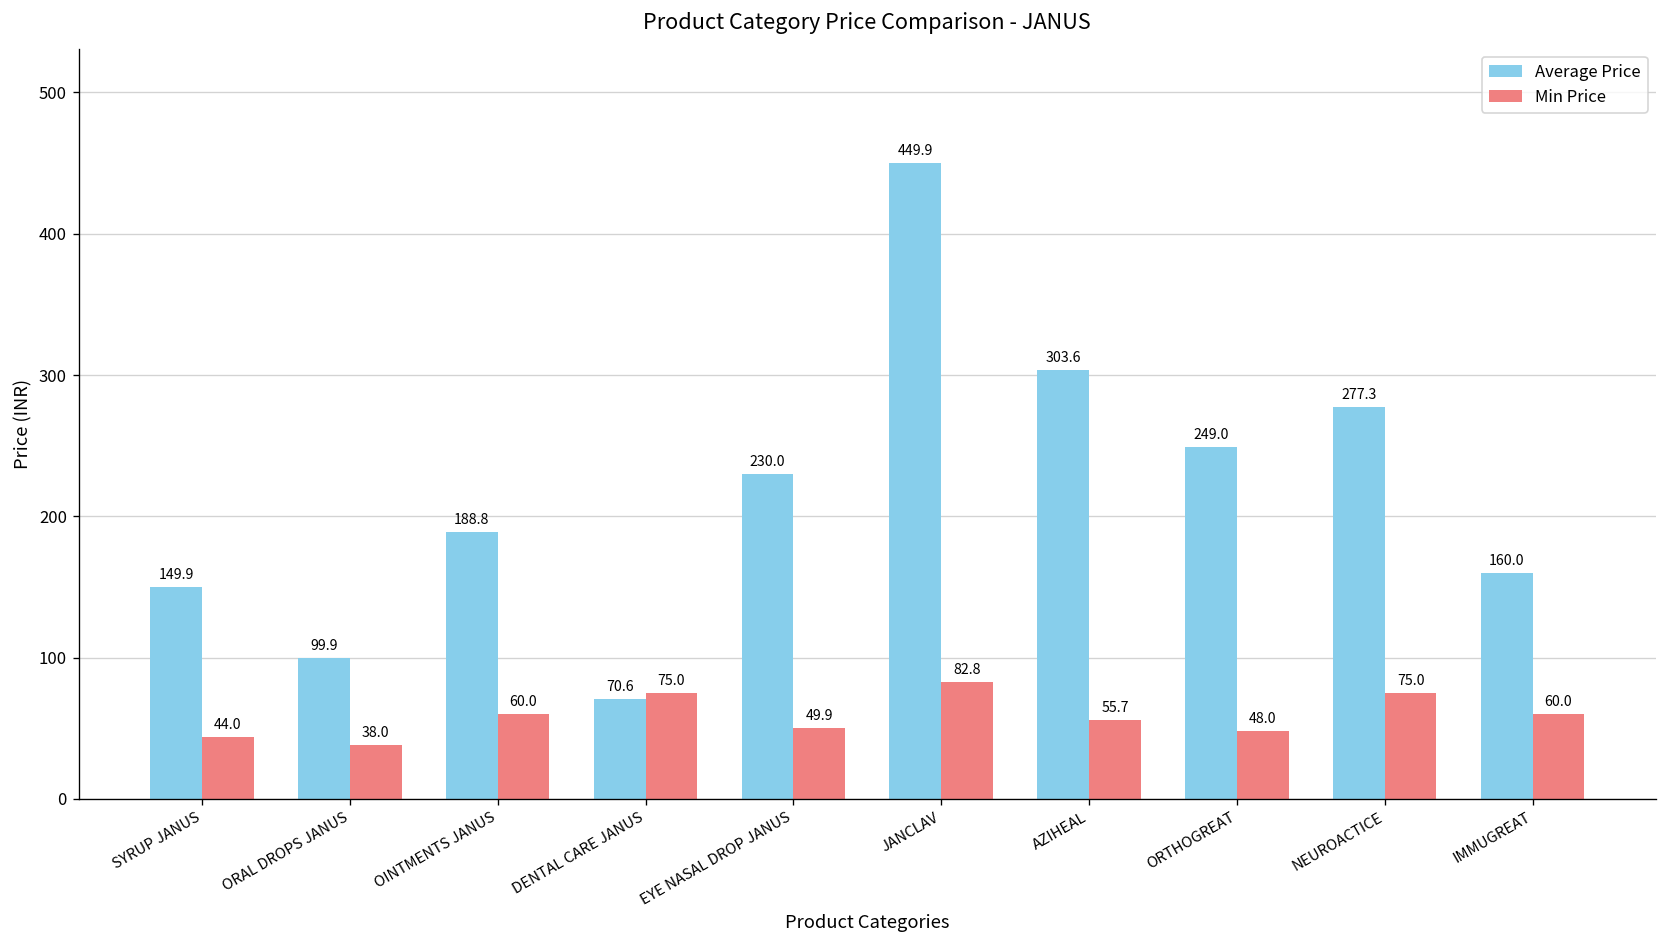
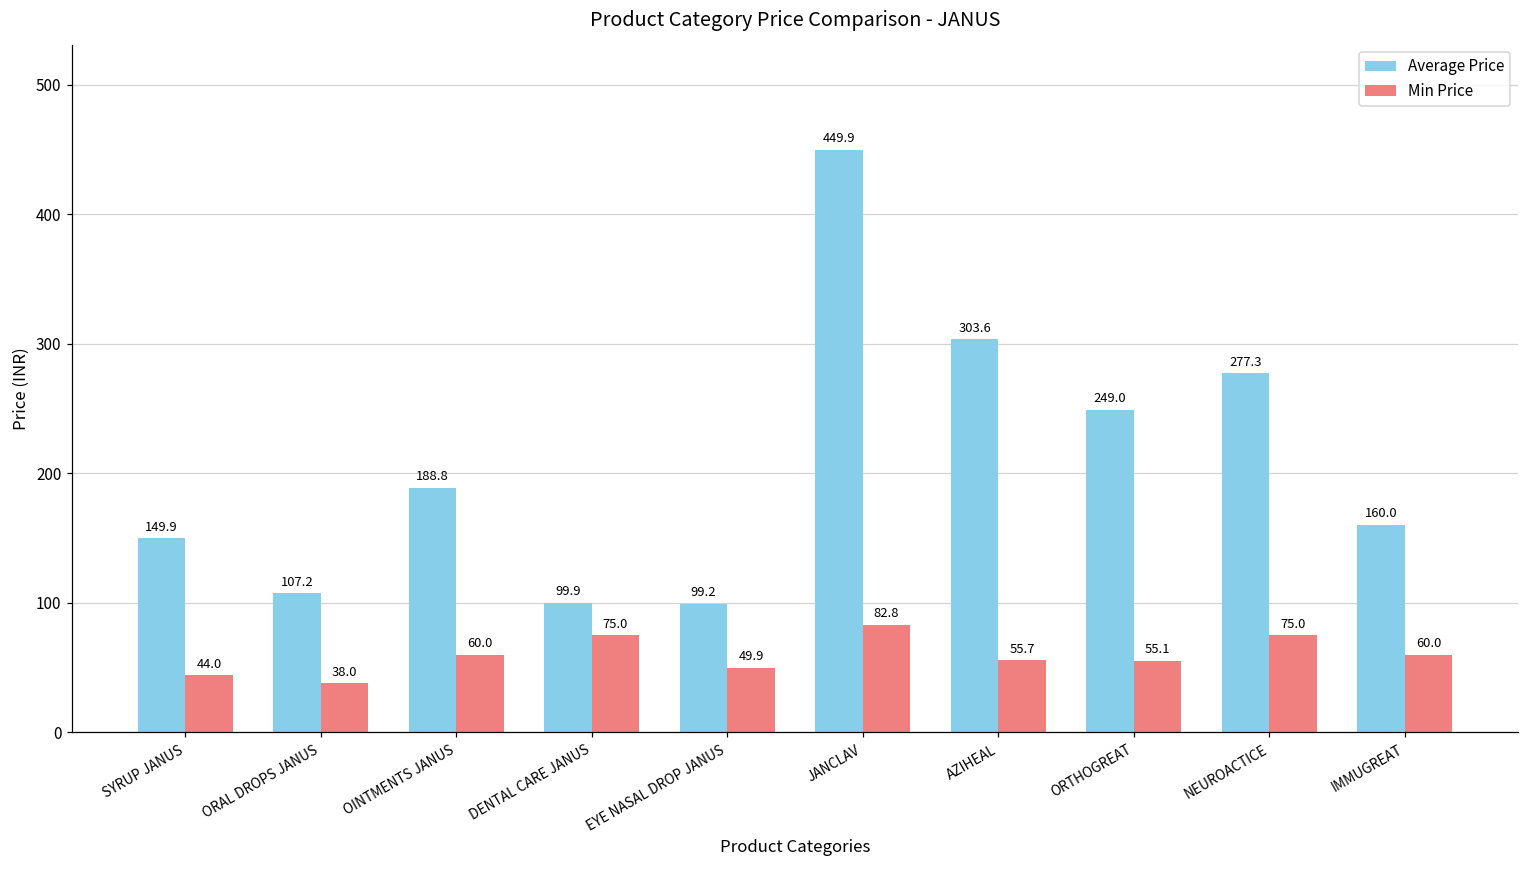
Average Price, ORAL DROPS JANUS: 99.9 -> 107.2
Average Price, DENTAL CARE JANUS: 70.6 -> 99.9
Average Price, EYE NASAL DROP JANUS: 230.0 -> 99.2
Min Price, ORTHOGREAT: 48.0 -> 55.1
